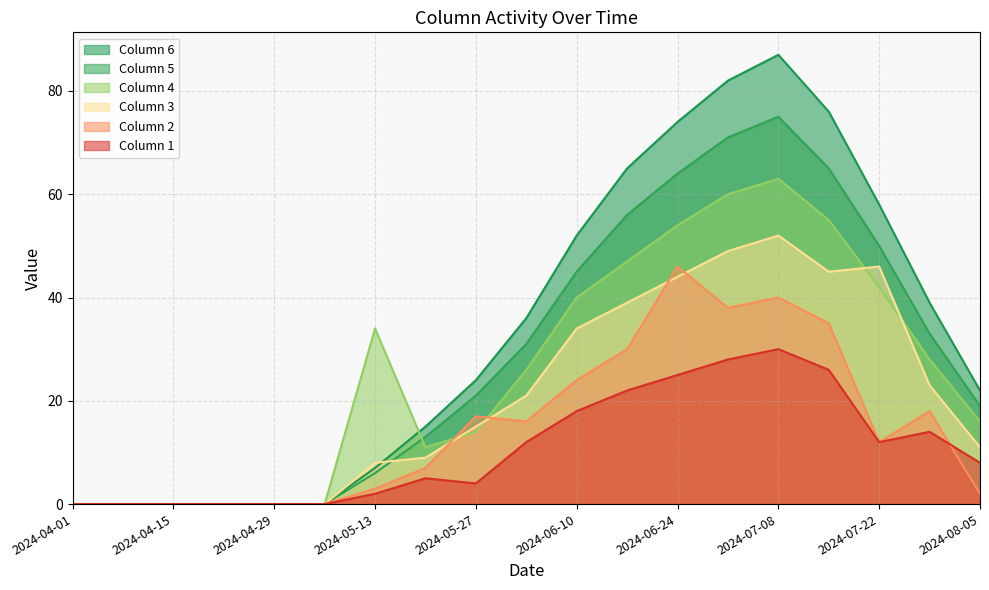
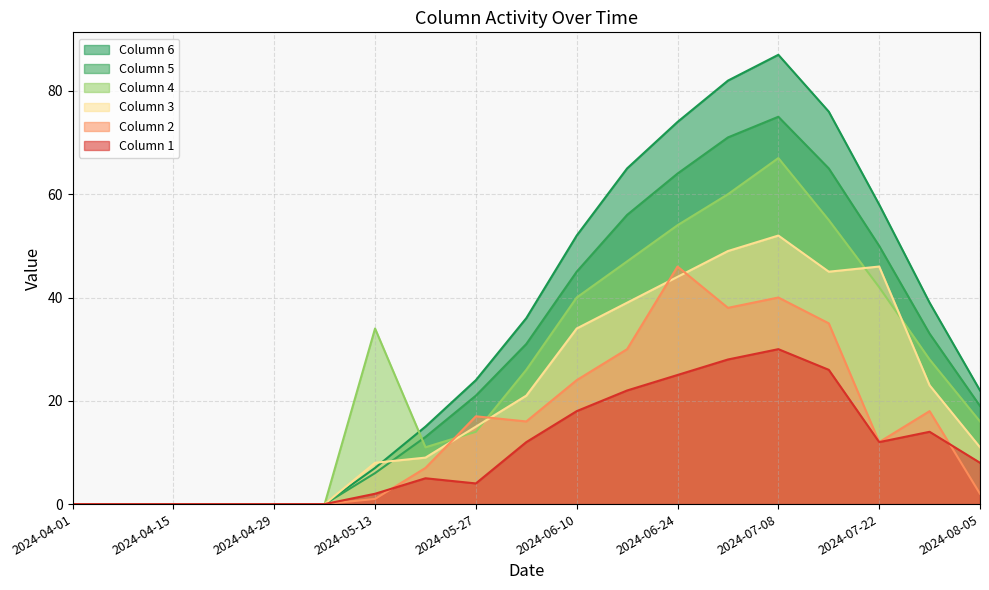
Column 2, 2024-05-13: 3 -> 1
Column 4, 2024-07-08: 63 -> 67
